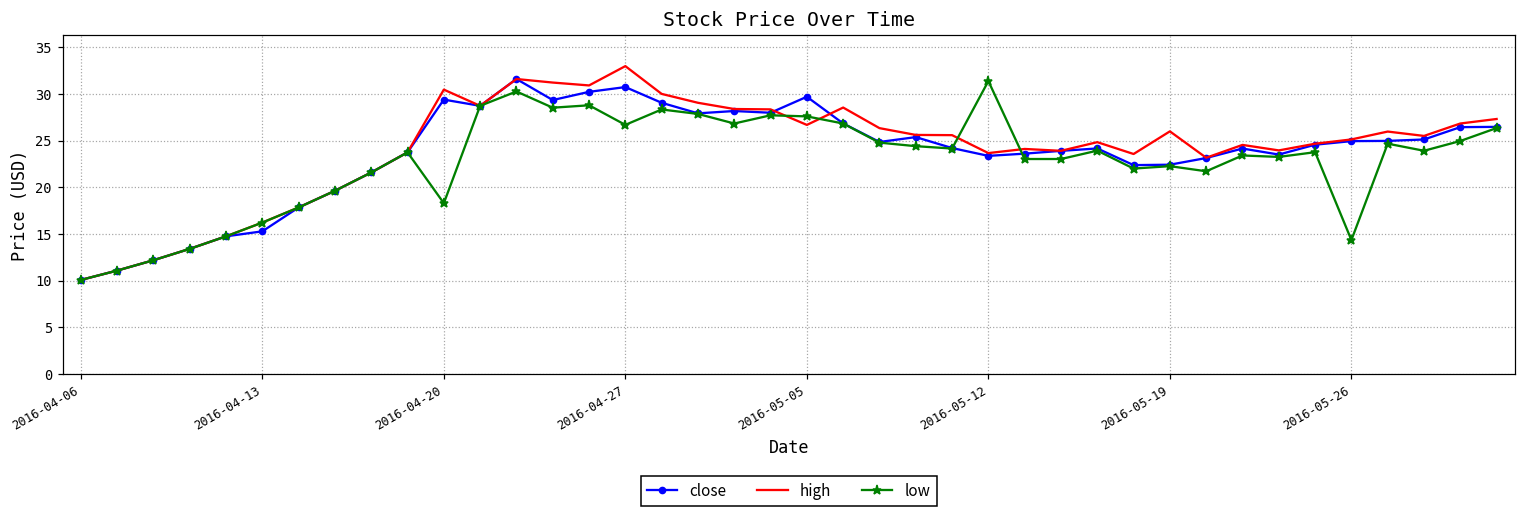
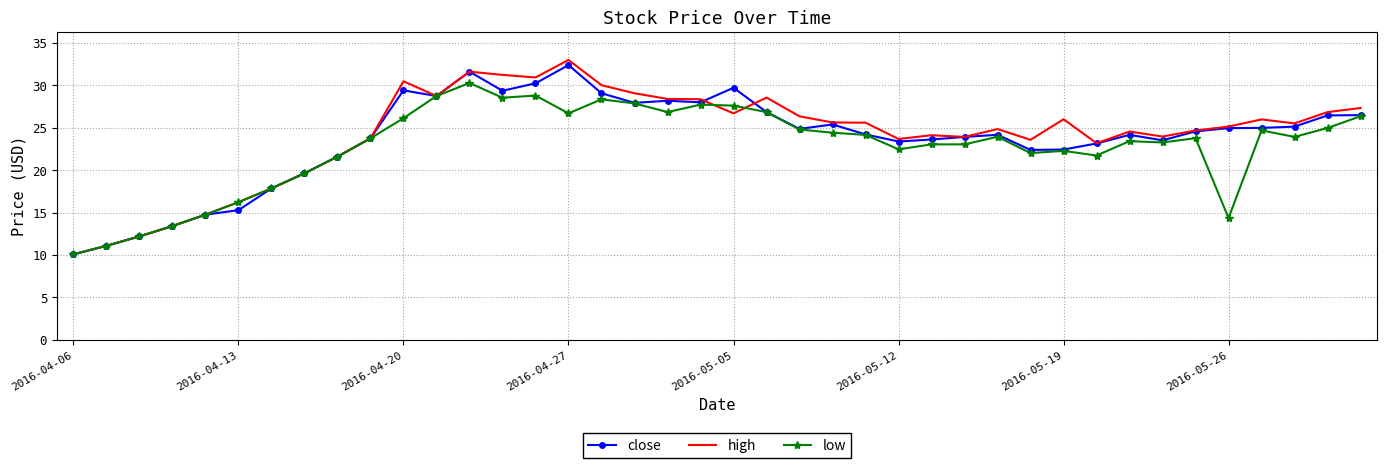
low, 2016-04-20: 18 -> 26
close, 2016-04-27: 31 -> 32
low, 2016-05-12: 31 -> 22
